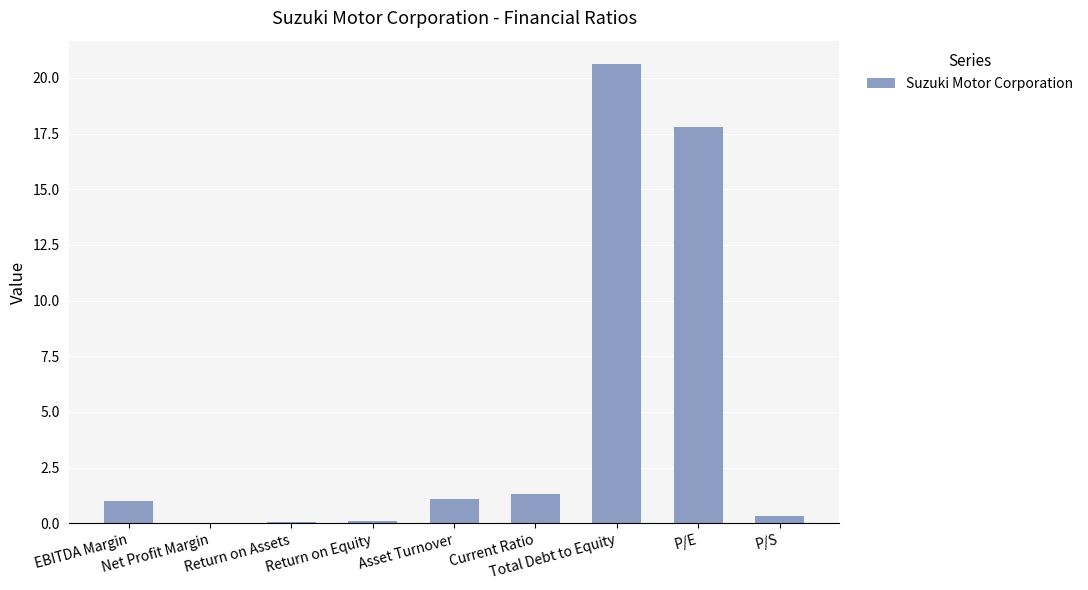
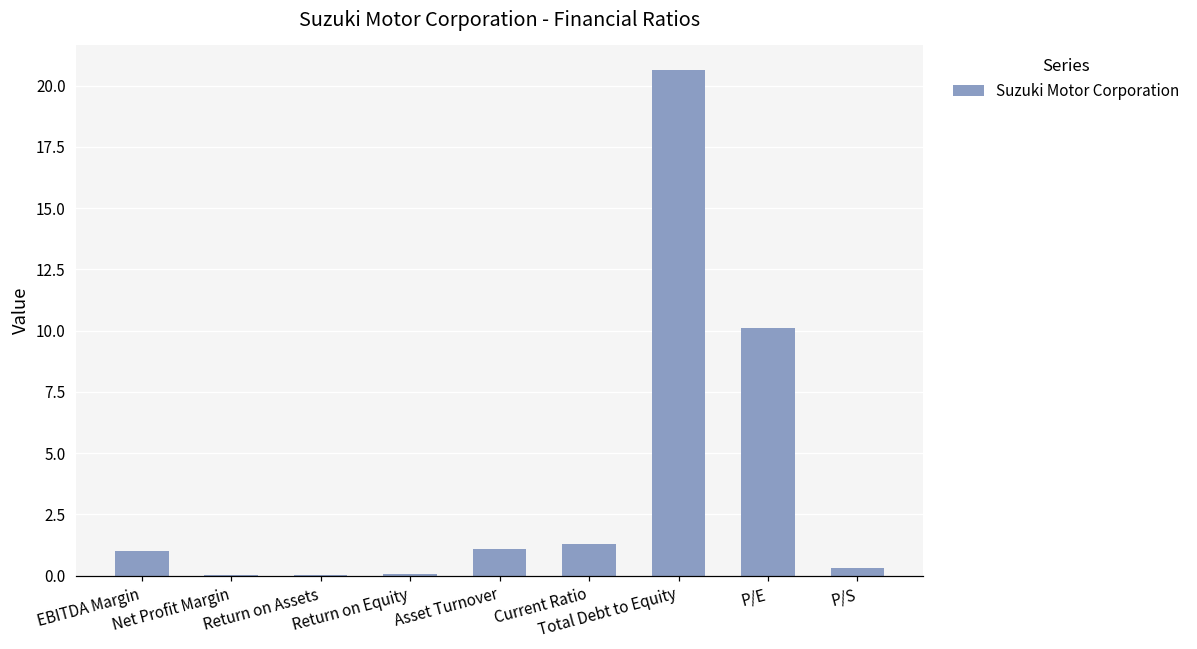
P/E: 17.8 -> 10.1
